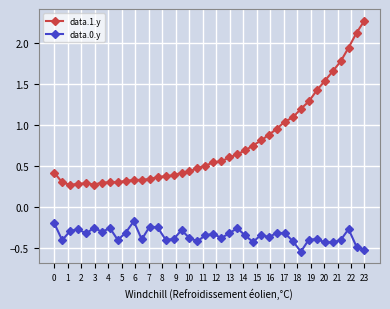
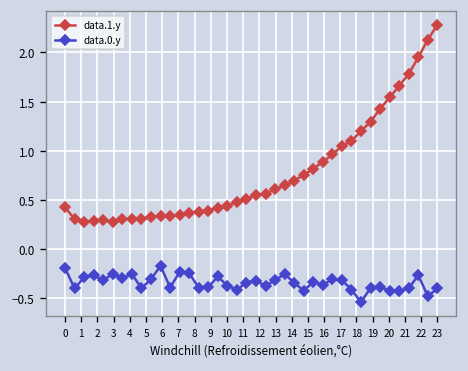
data.0.y, 23: -0.5 -> -0.4
